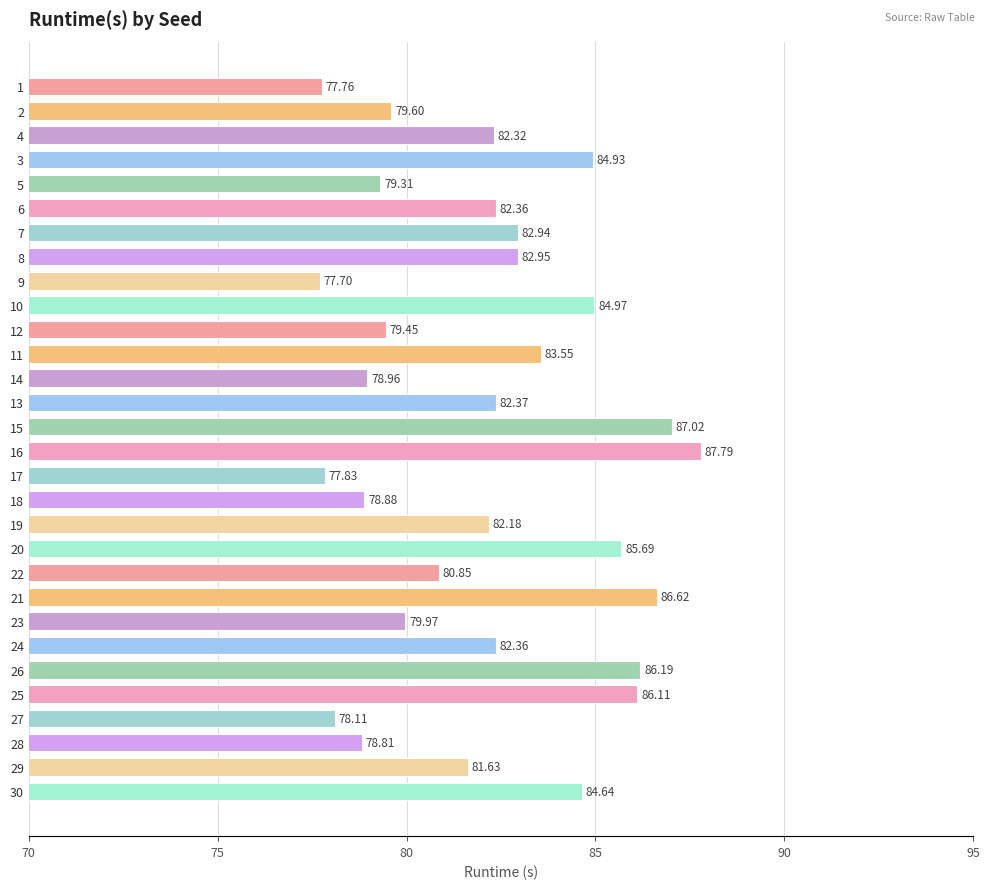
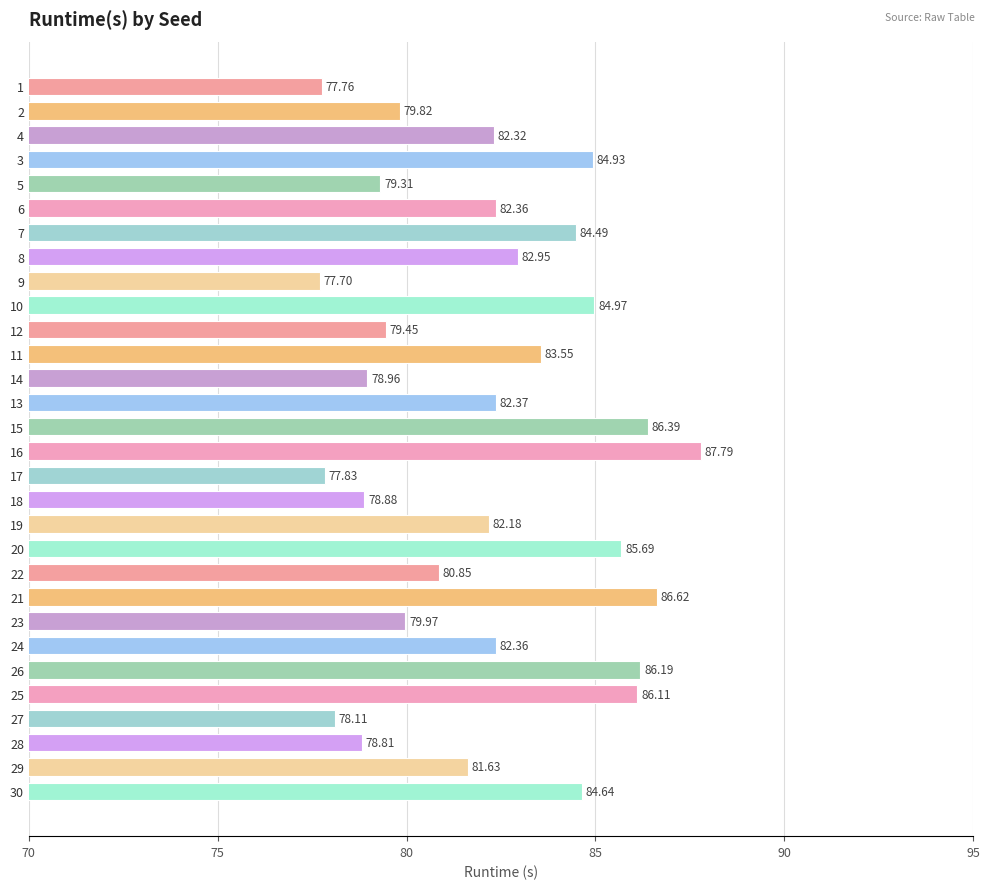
2: 79.60 -> 79.82
7: 82.94 -> 84.49
15: 87.02 -> 86.39
